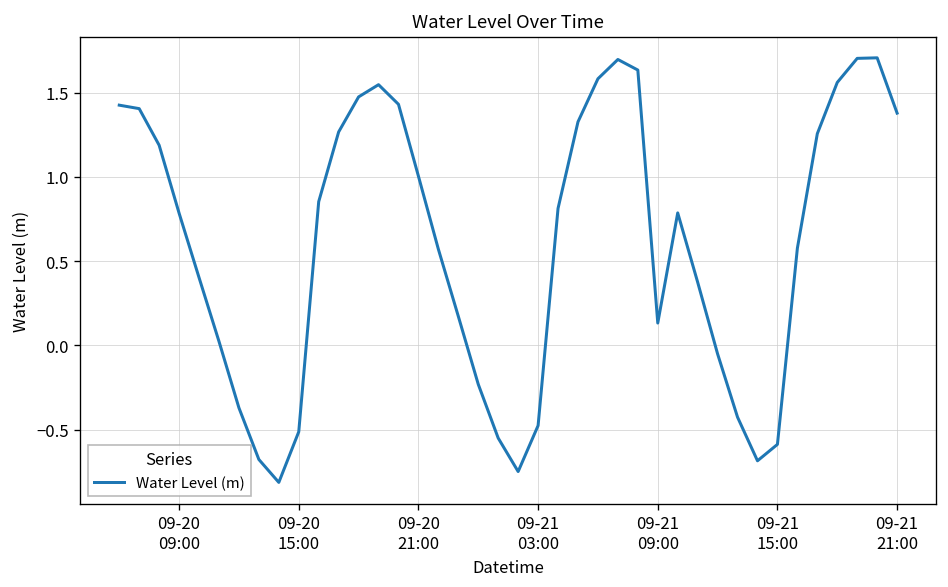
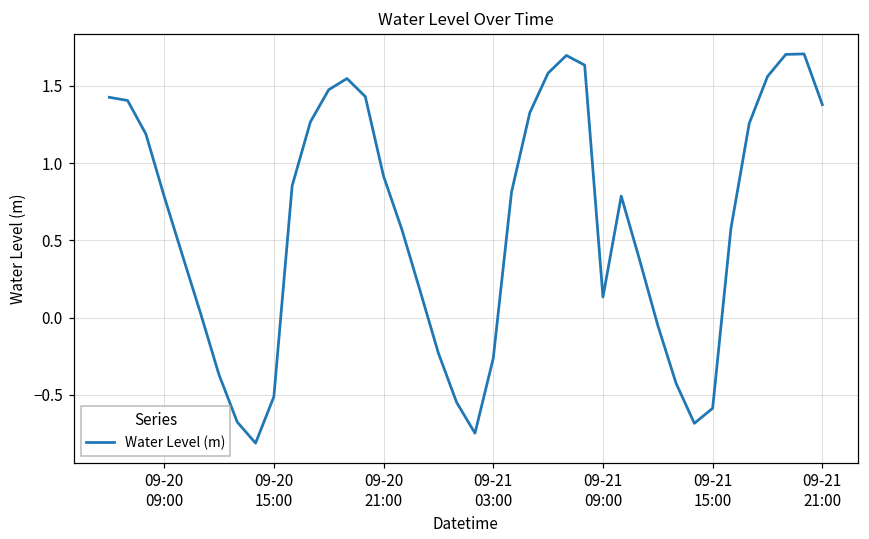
09-20 21:00: 1.00 -> 0.92
09-21 03:00: -0.48 -> -0.26
